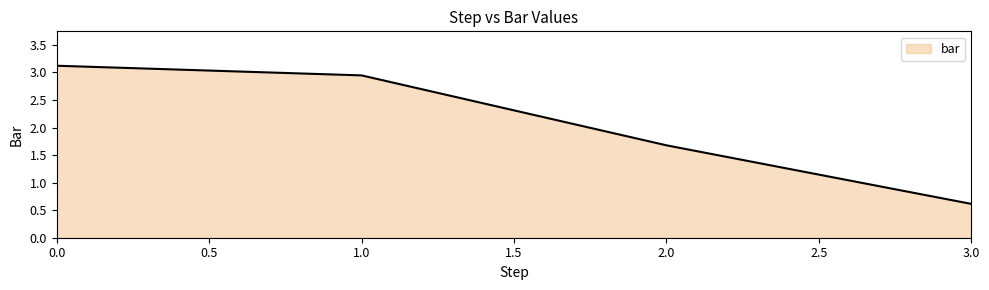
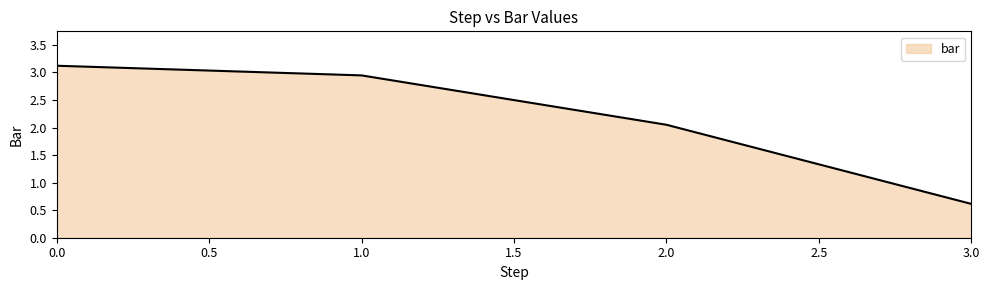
2.0: 1.7 -> 2.1
